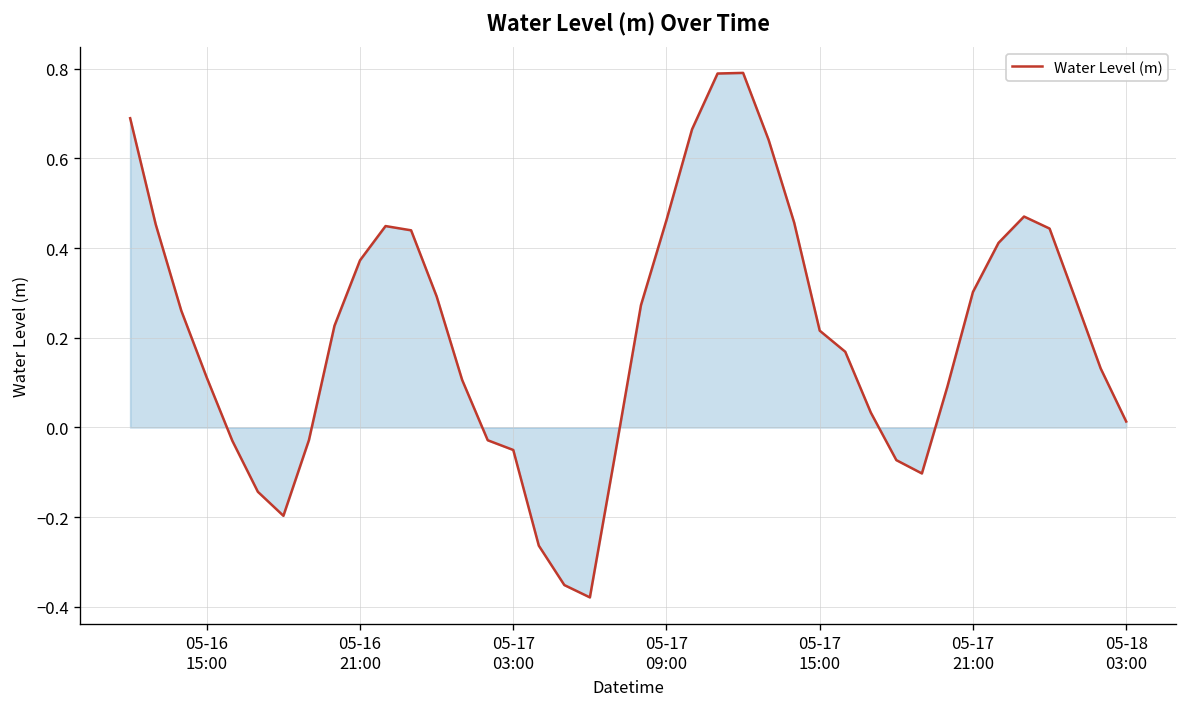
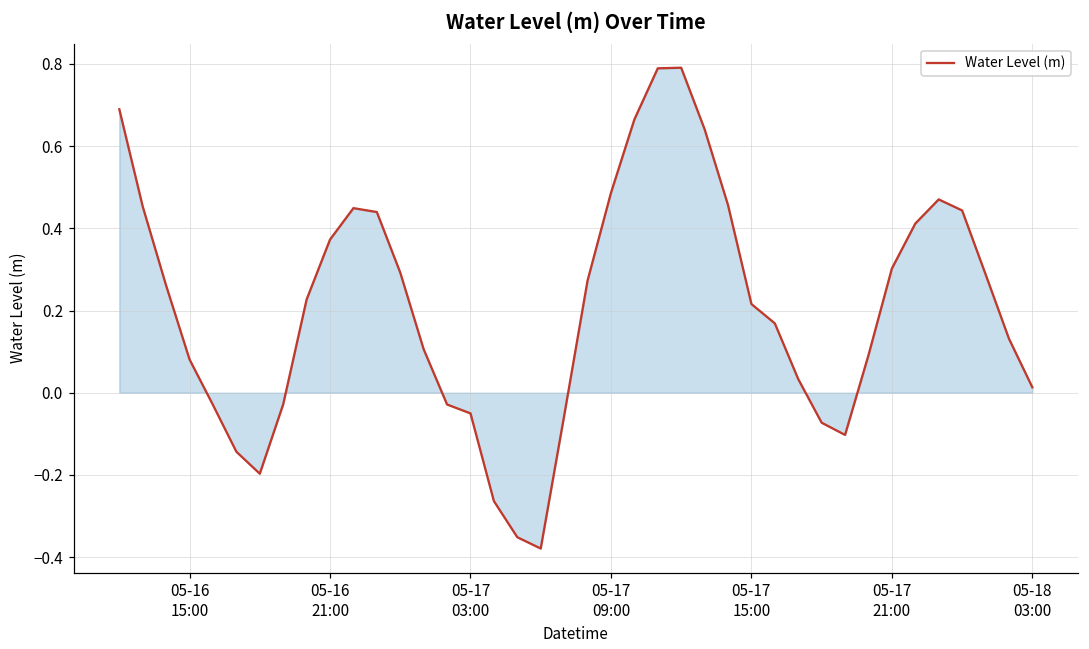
Water Level (m), 05-16 15:00: 0.11 -> 0.08
Water Level (m), 05-17 09:00: 0.46 -> 0.49
